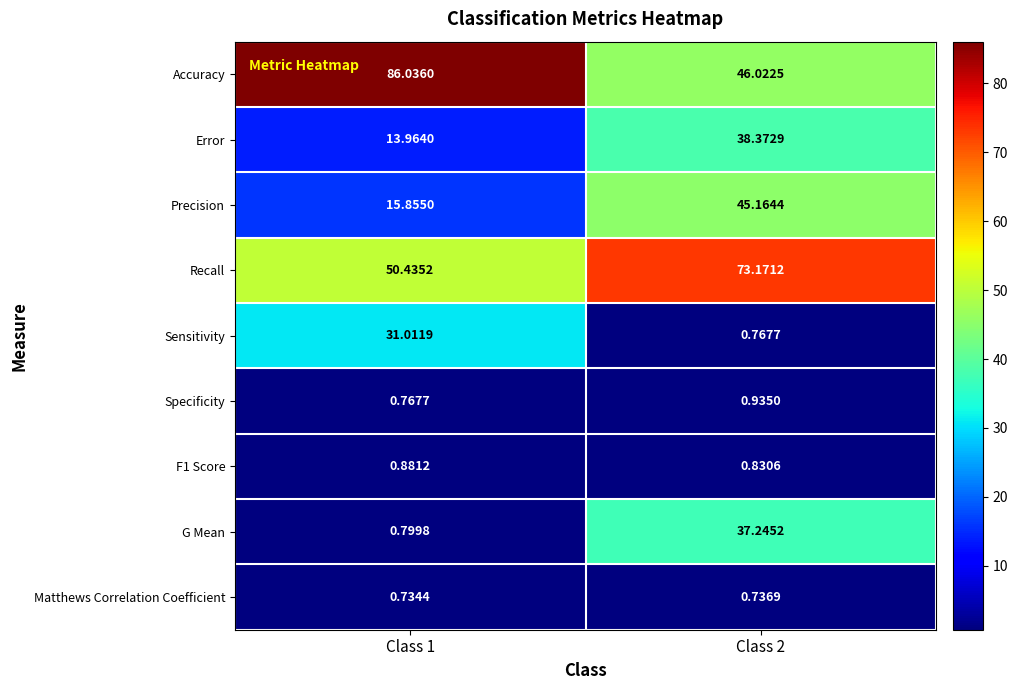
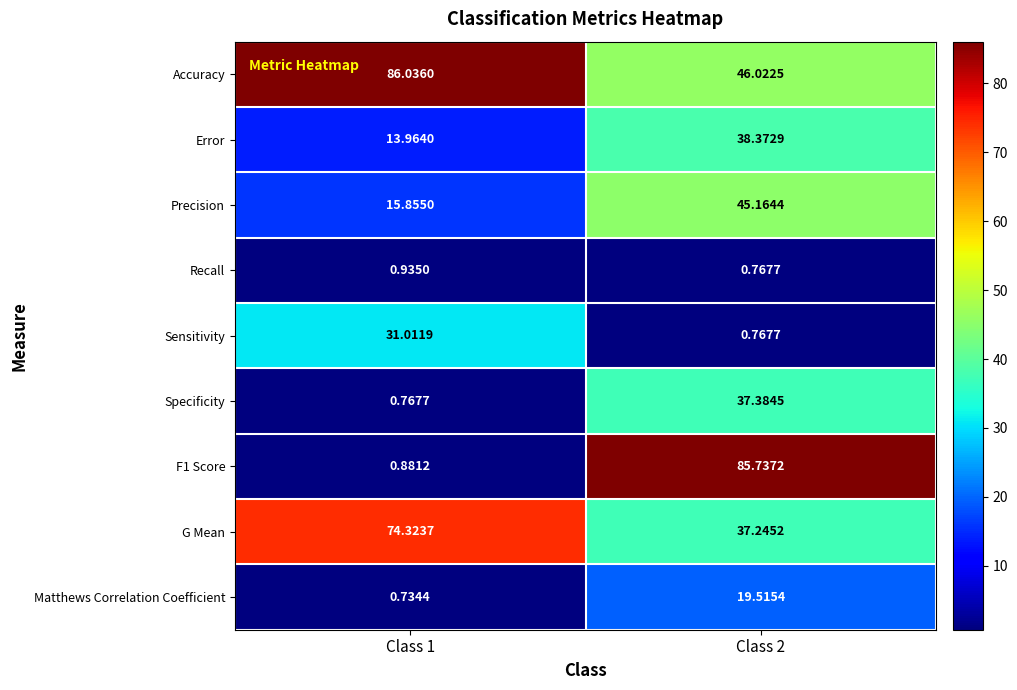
Recall, Class 1: 50.4352 -> 0.9350
Recall, Class 2: 73.1712 -> 0.7677
Specificity, Class 2: 0.9350 -> 37.3845
F1 Score, Class 2: 0.8306 -> 85.7372
G Mean, Class 1: 0.7998 -> 74.3237
Matthews Correlation Coefficient, Class 2: 0.7369 -> 19.5154
